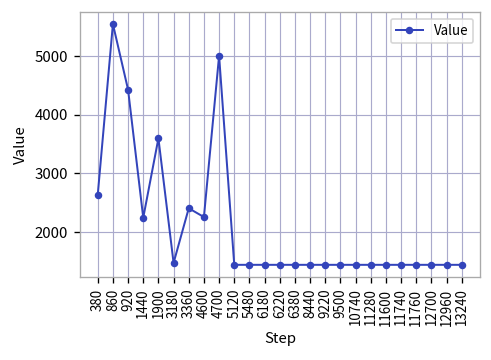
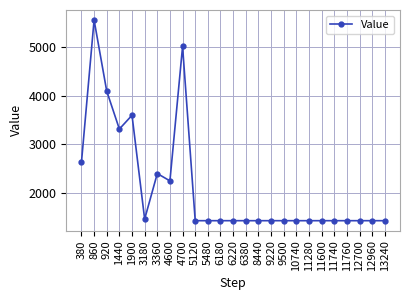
920: 4400 -> 4100
1440: 2200 -> 3300
